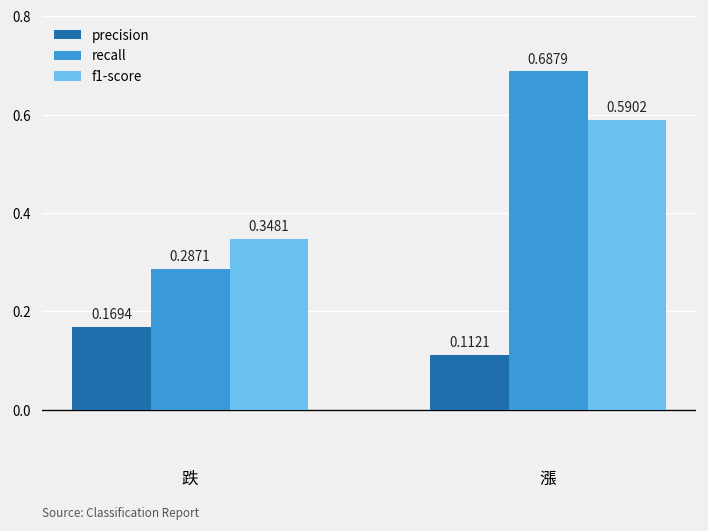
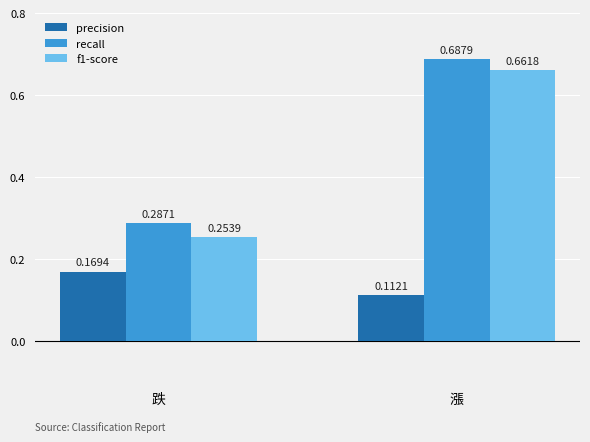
f1-score, 跌: 0.3481 -> 0.2539
f1-score, 漲: 0.5902 -> 0.6618
